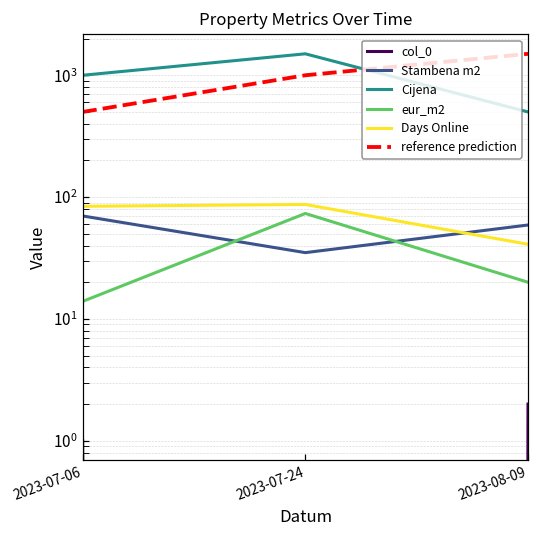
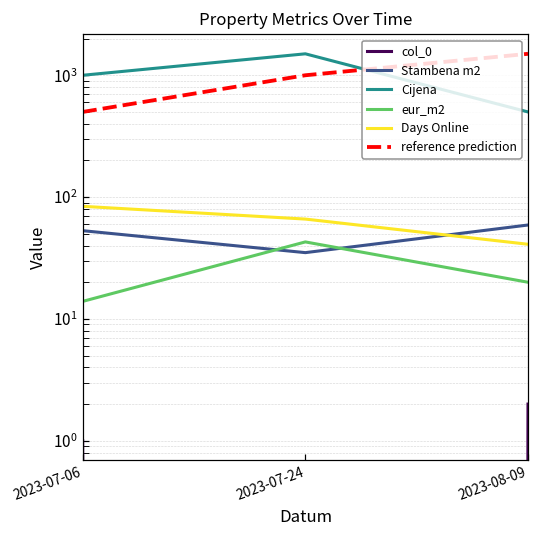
Stambena m2, 2023-07-06: 70 -> 50
eur_m2, 2023-07-24: 70 -> 43
Days Online, 2023-07-24: 90 -> 70
